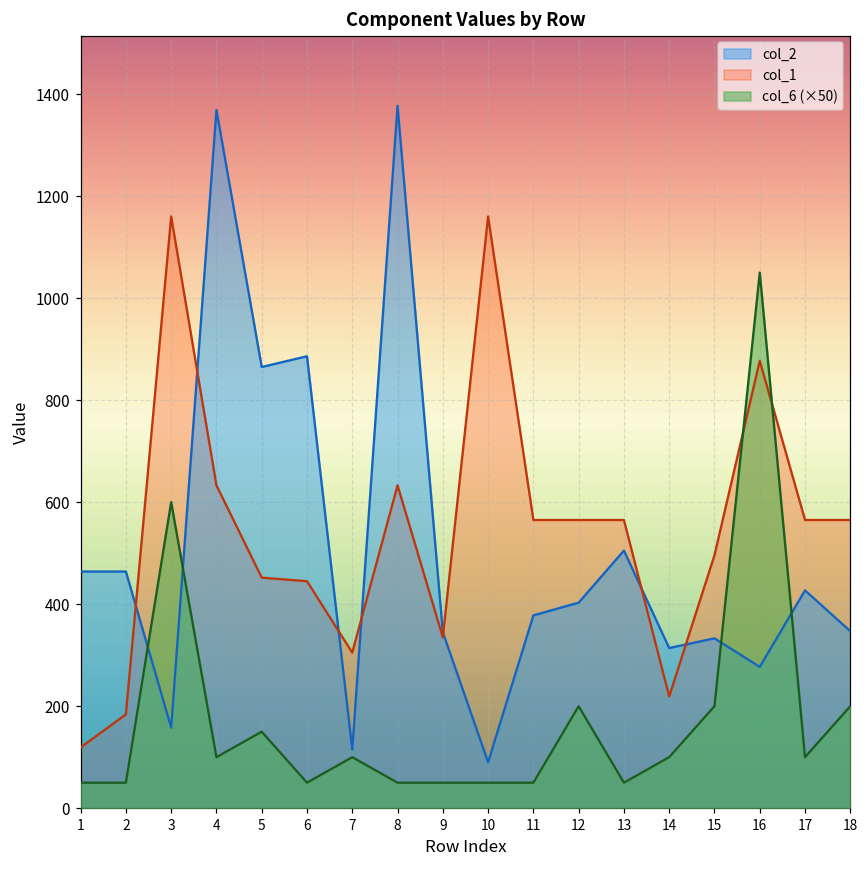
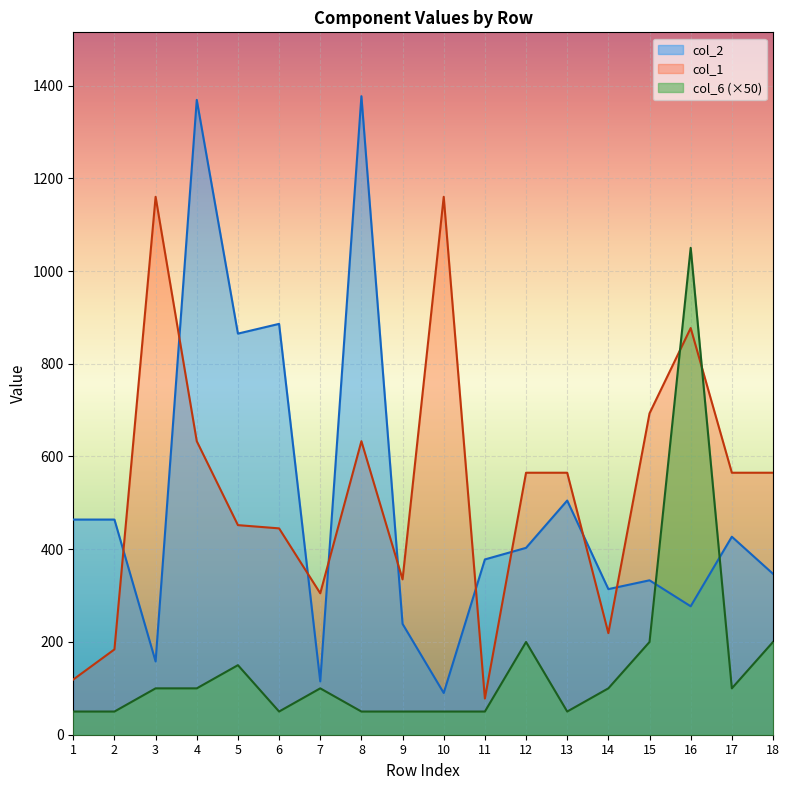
col_6 (×50), 3: 600 -> 100
col_2, 9: 350 -> 240
col_1, 11: 570 -> 80
col_1, 15: 500 -> 690
